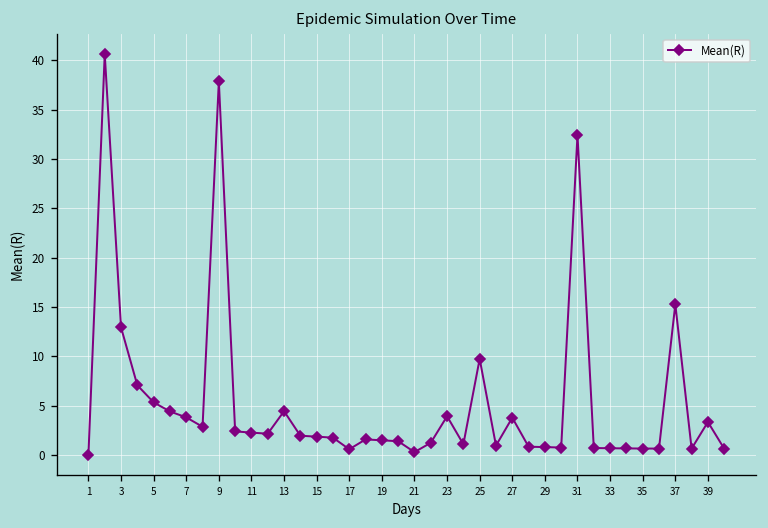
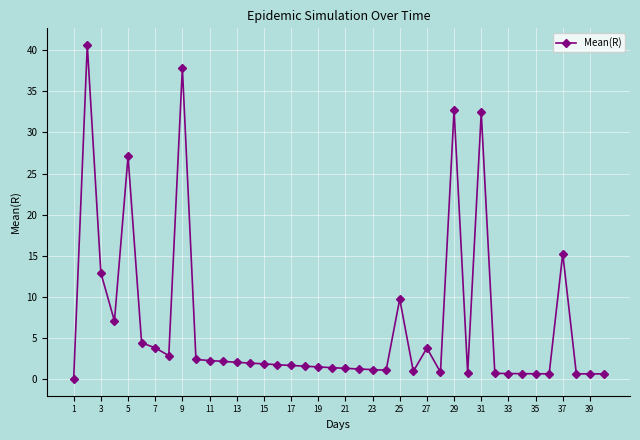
5: 5 -> 27
13: 4 -> 2
17: 1 -> 2
21: 0 -> 1
23: 4 -> 1
29: 1 -> 33
39: 3 -> 1
